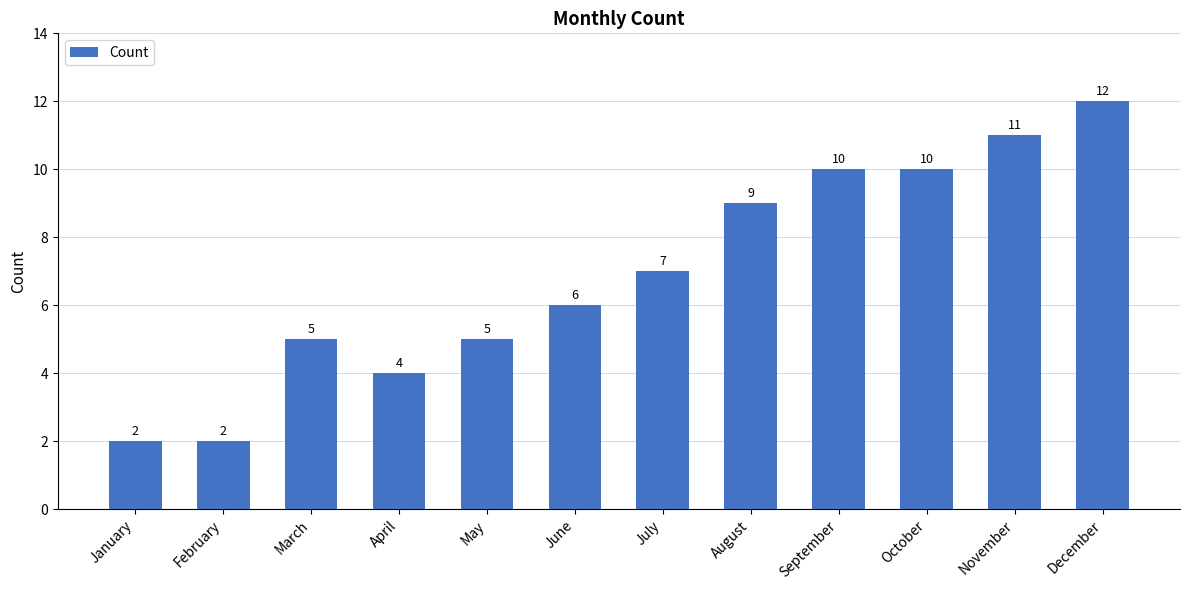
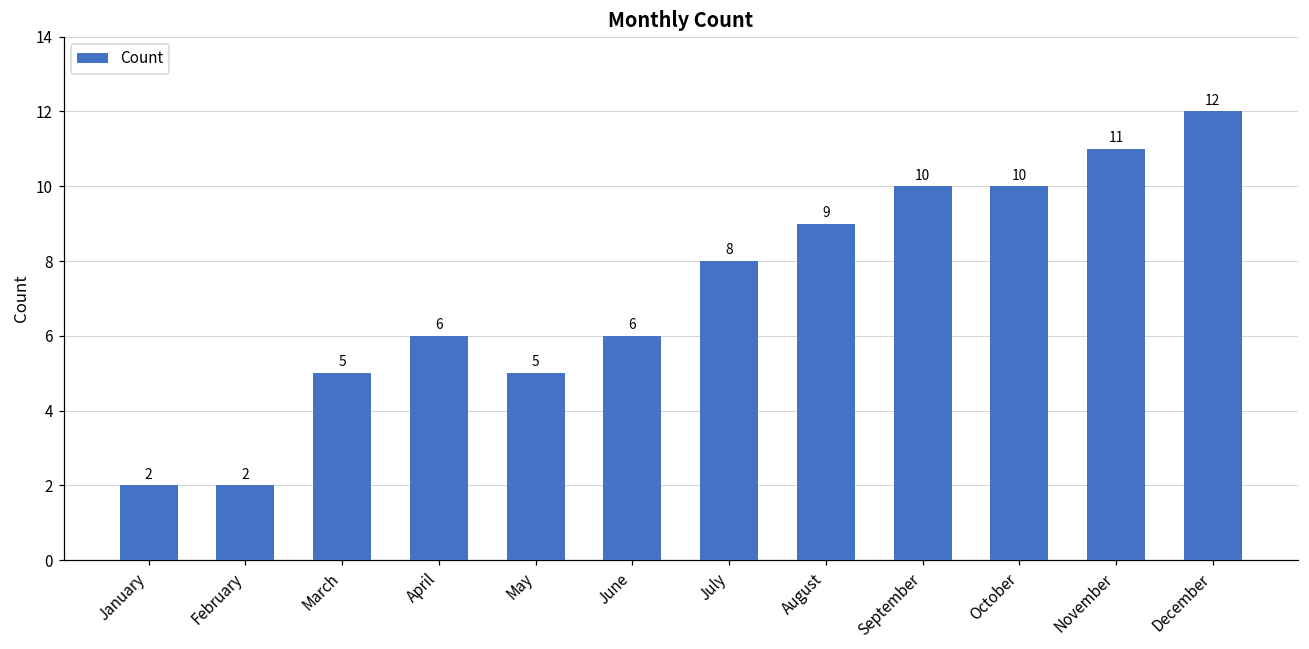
April: 4 -> 6
July: 7 -> 8
